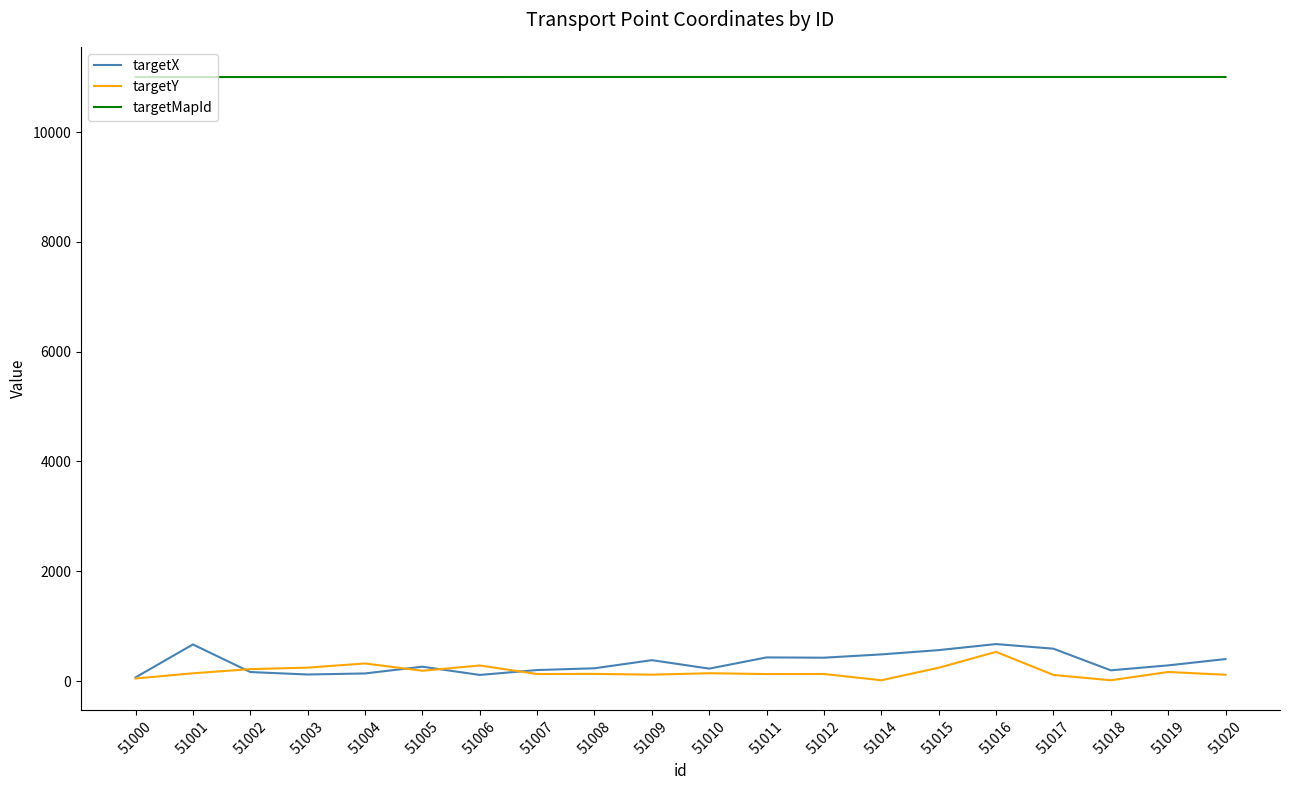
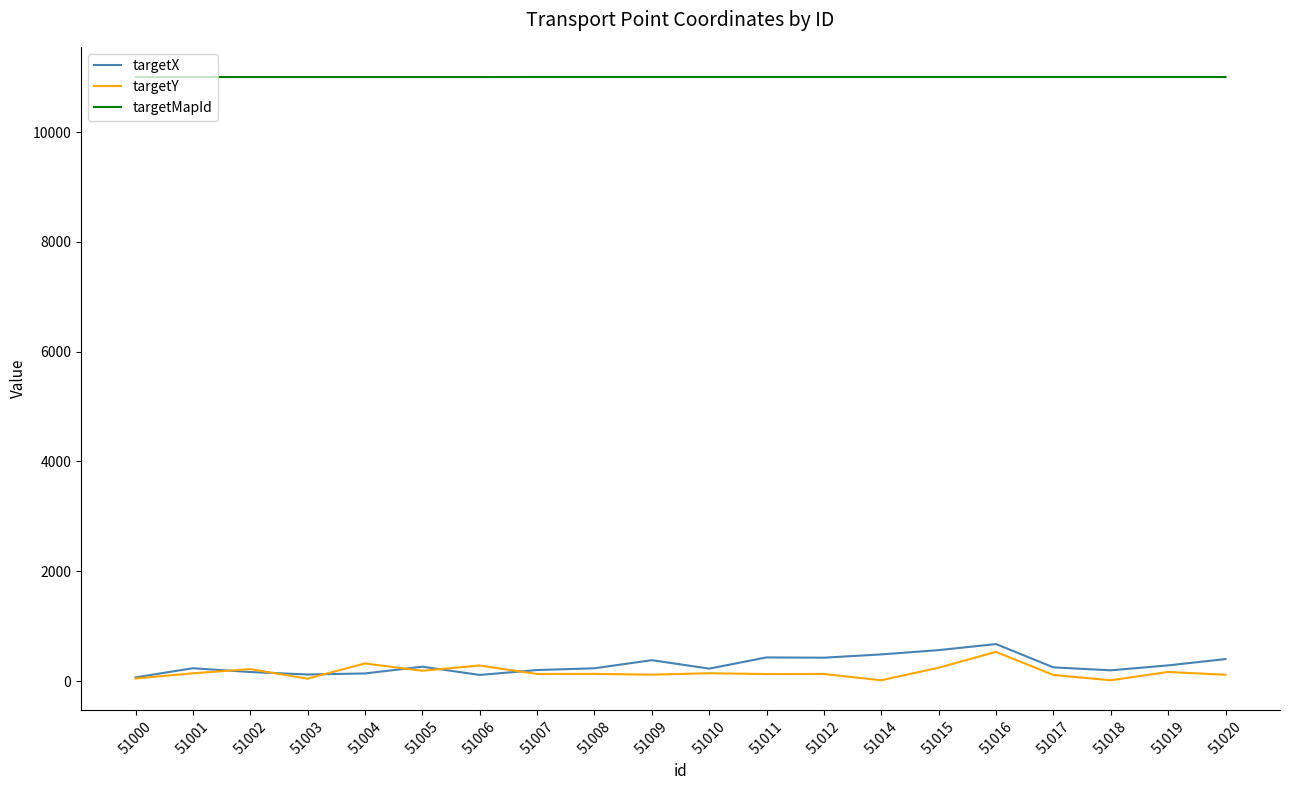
targetX, 51001: 700 -> 200
targetY, 51003: 200 -> 0
targetX, 51017: 600 -> 200
